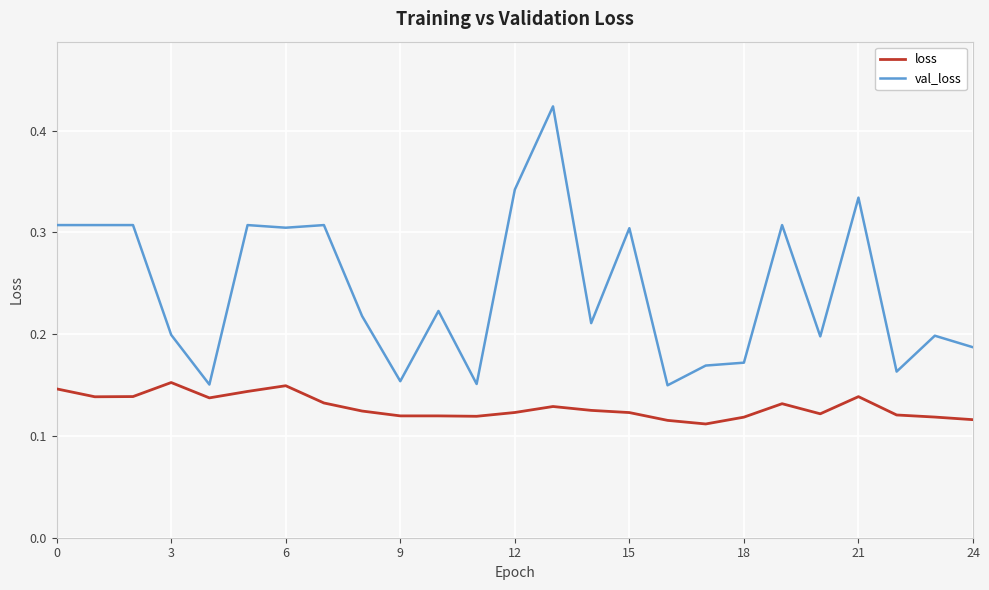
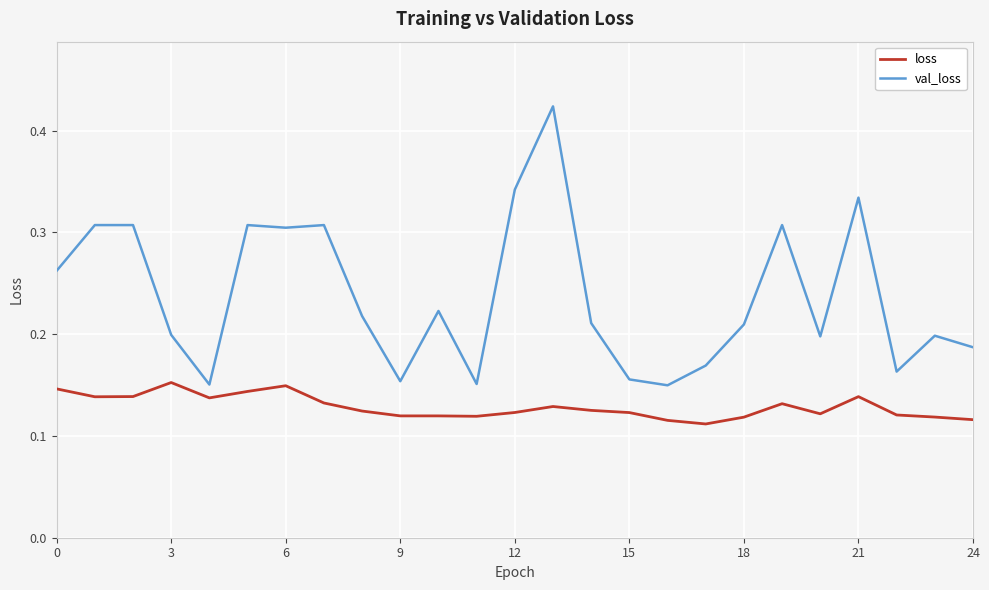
val_loss, 0: 0.307 -> 0.262
val_loss, 15: 0.304 -> 0.156
val_loss, 18: 0.172 -> 0.210
